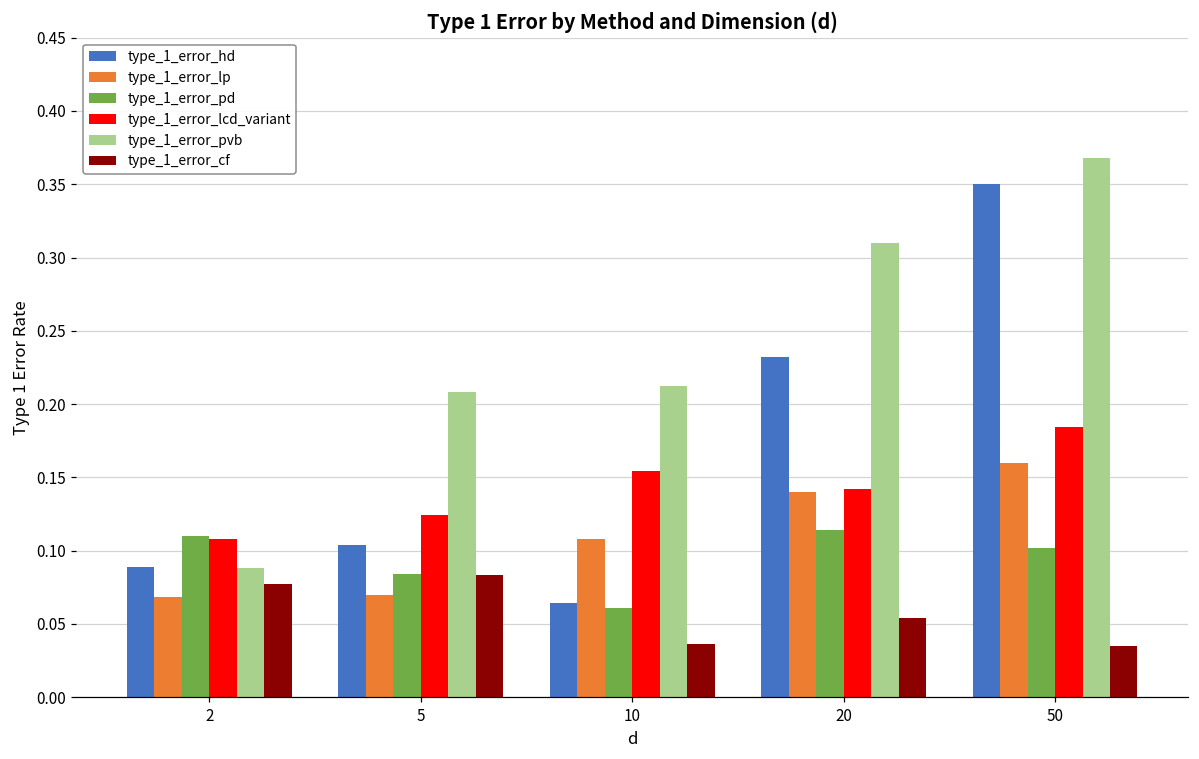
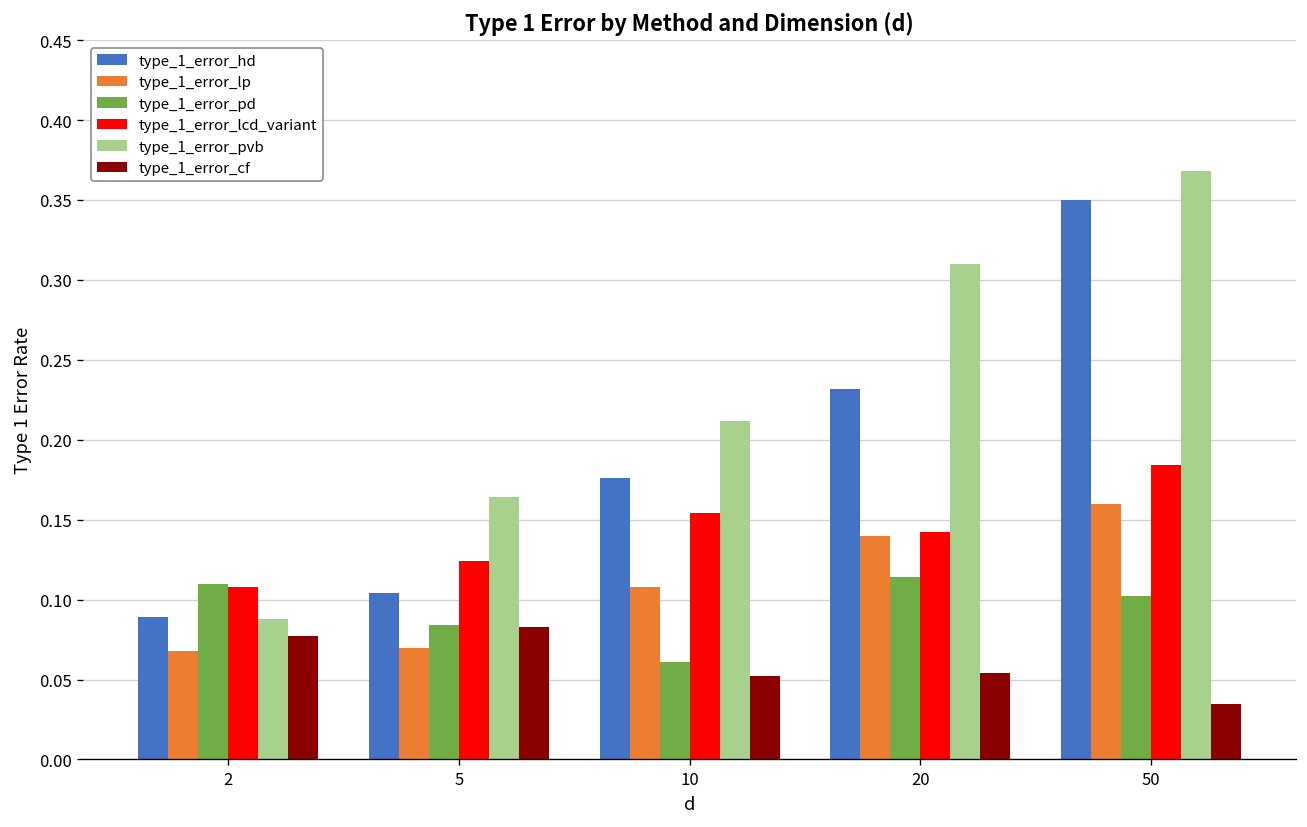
type_1_error_pvb, 5: 0.208 -> 0.164
type_1_error_hd, 10: 0.064 -> 0.176
type_1_error_cf, 10: 0.036 -> 0.052
